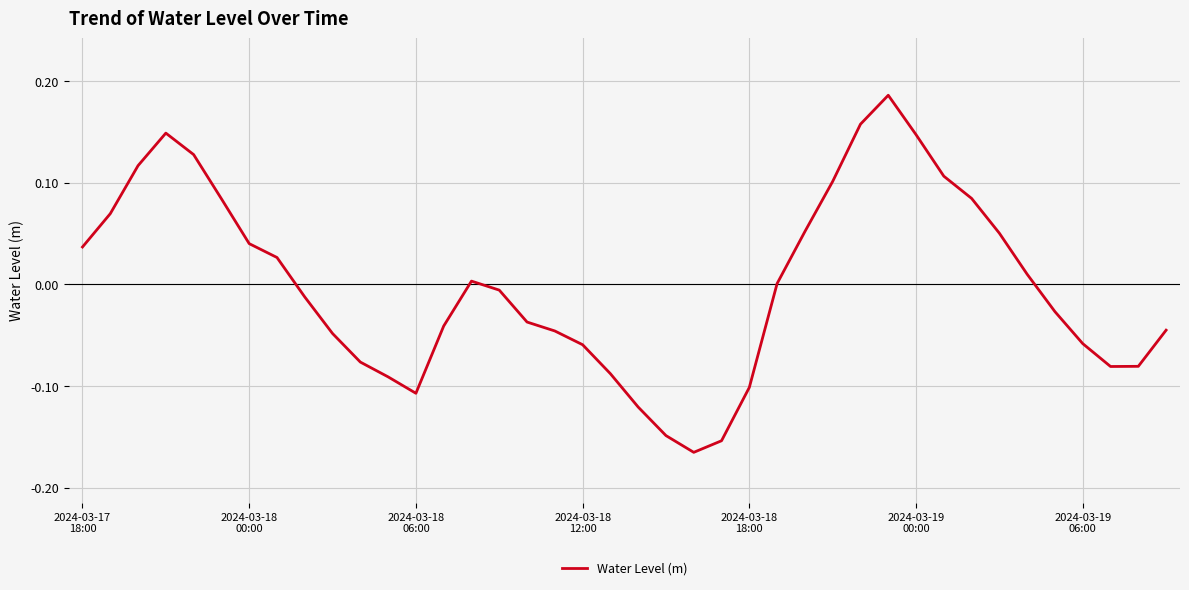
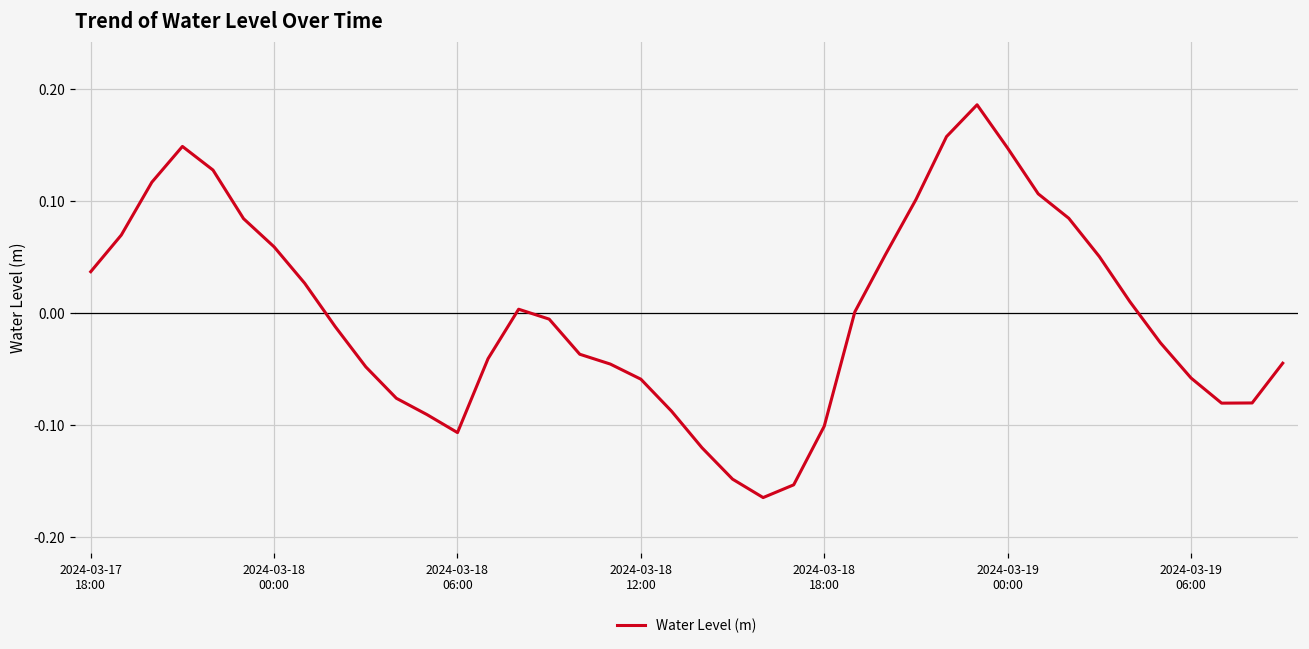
2024-03-18 00:00: 0.040 -> 0.059
